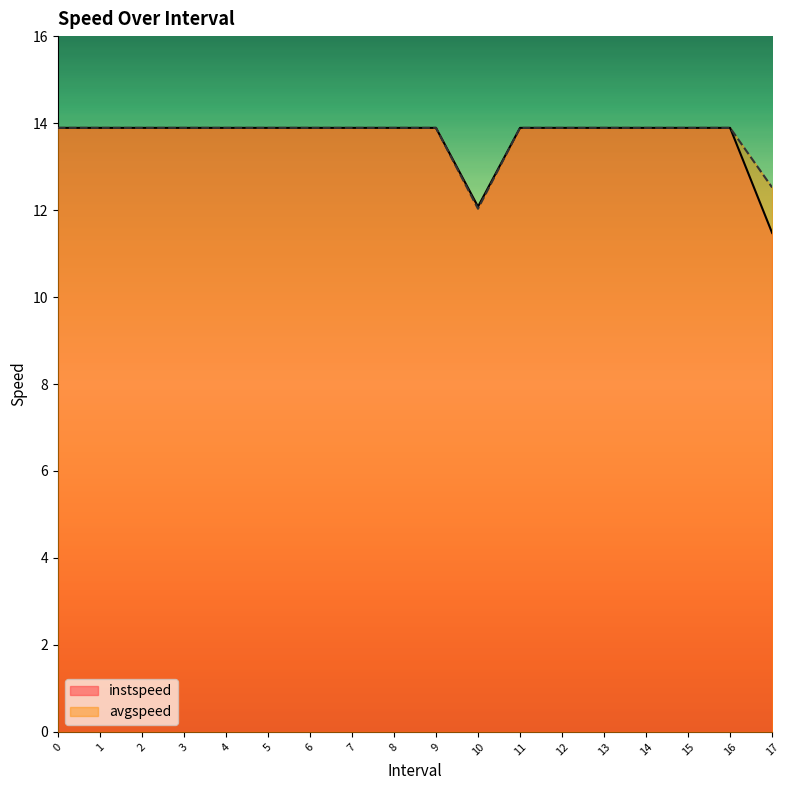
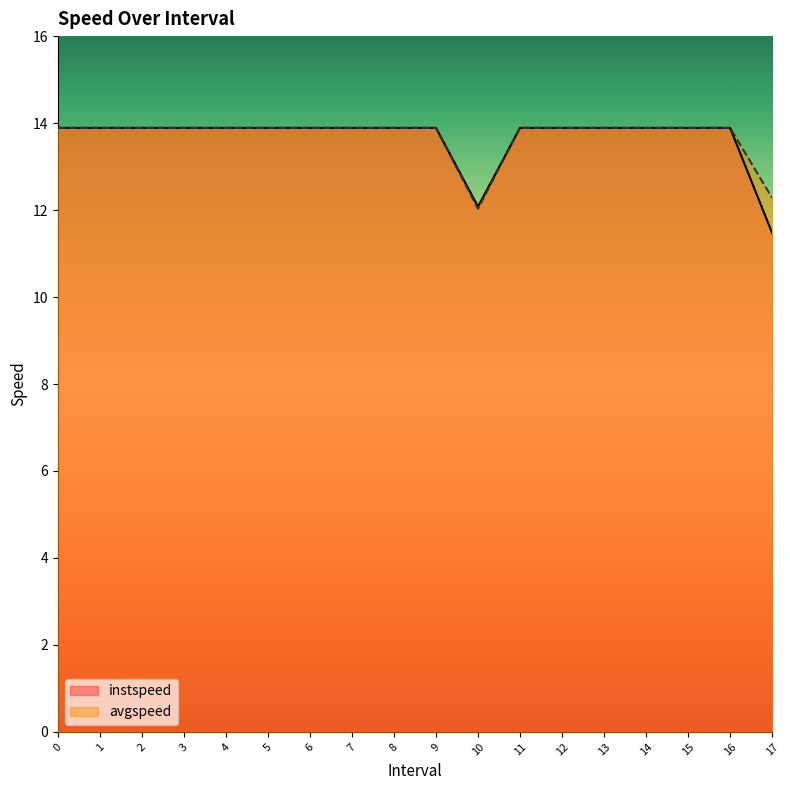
avgspeed, 17: 12.5 -> 12.3
